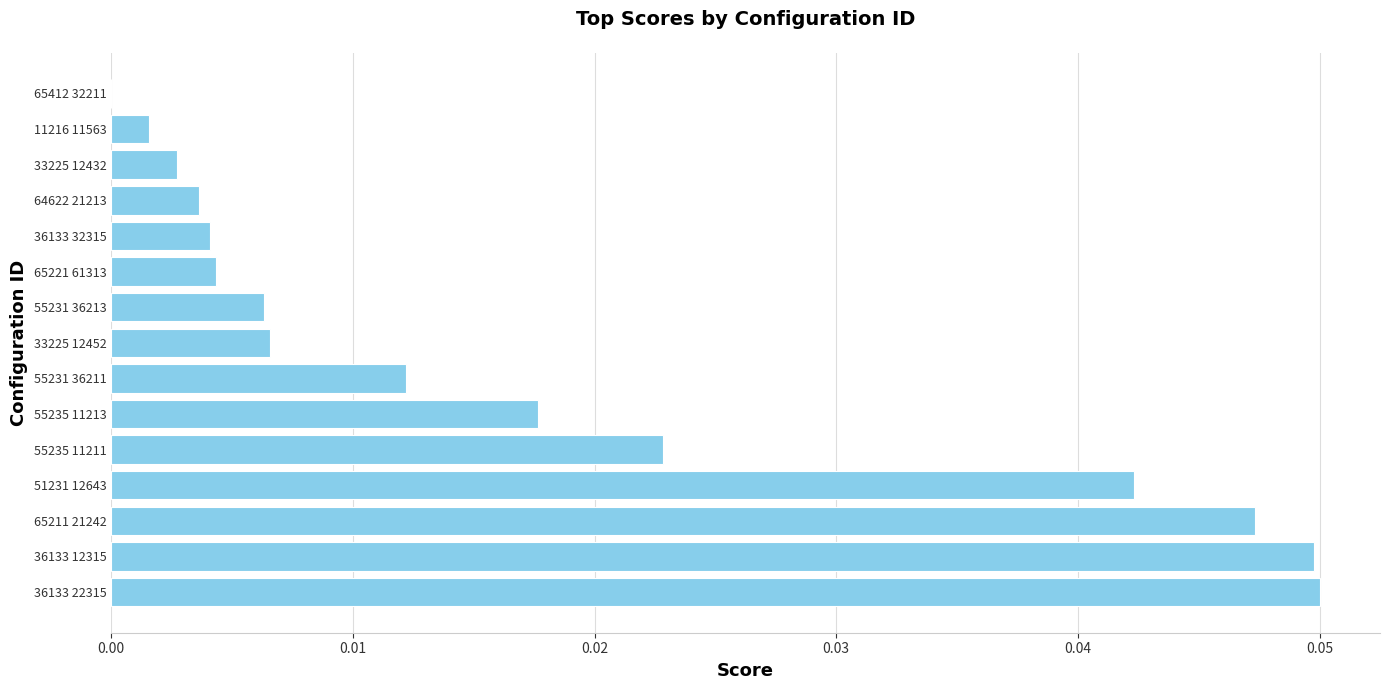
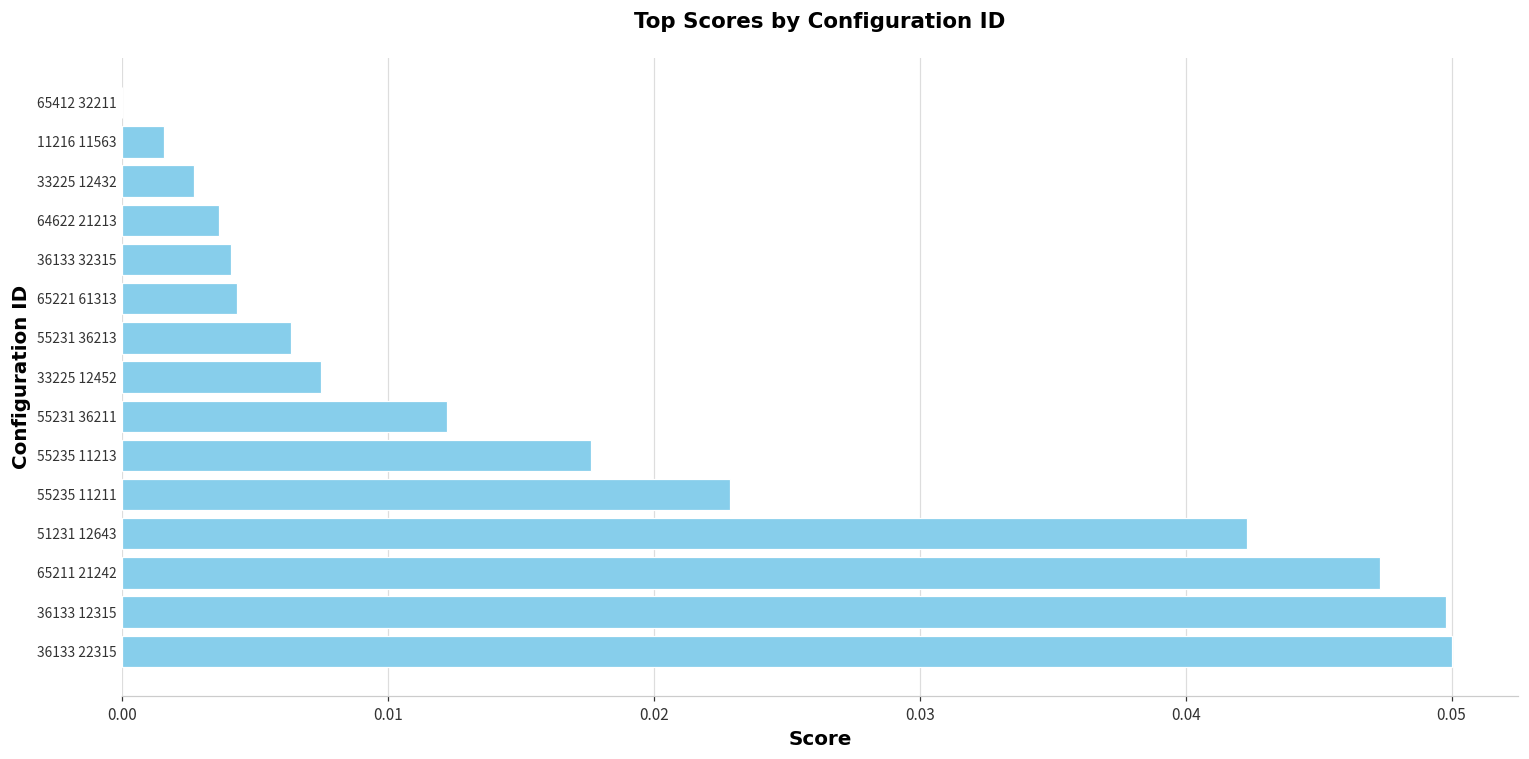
33225 12452: 0.0066 -> 0.0075
